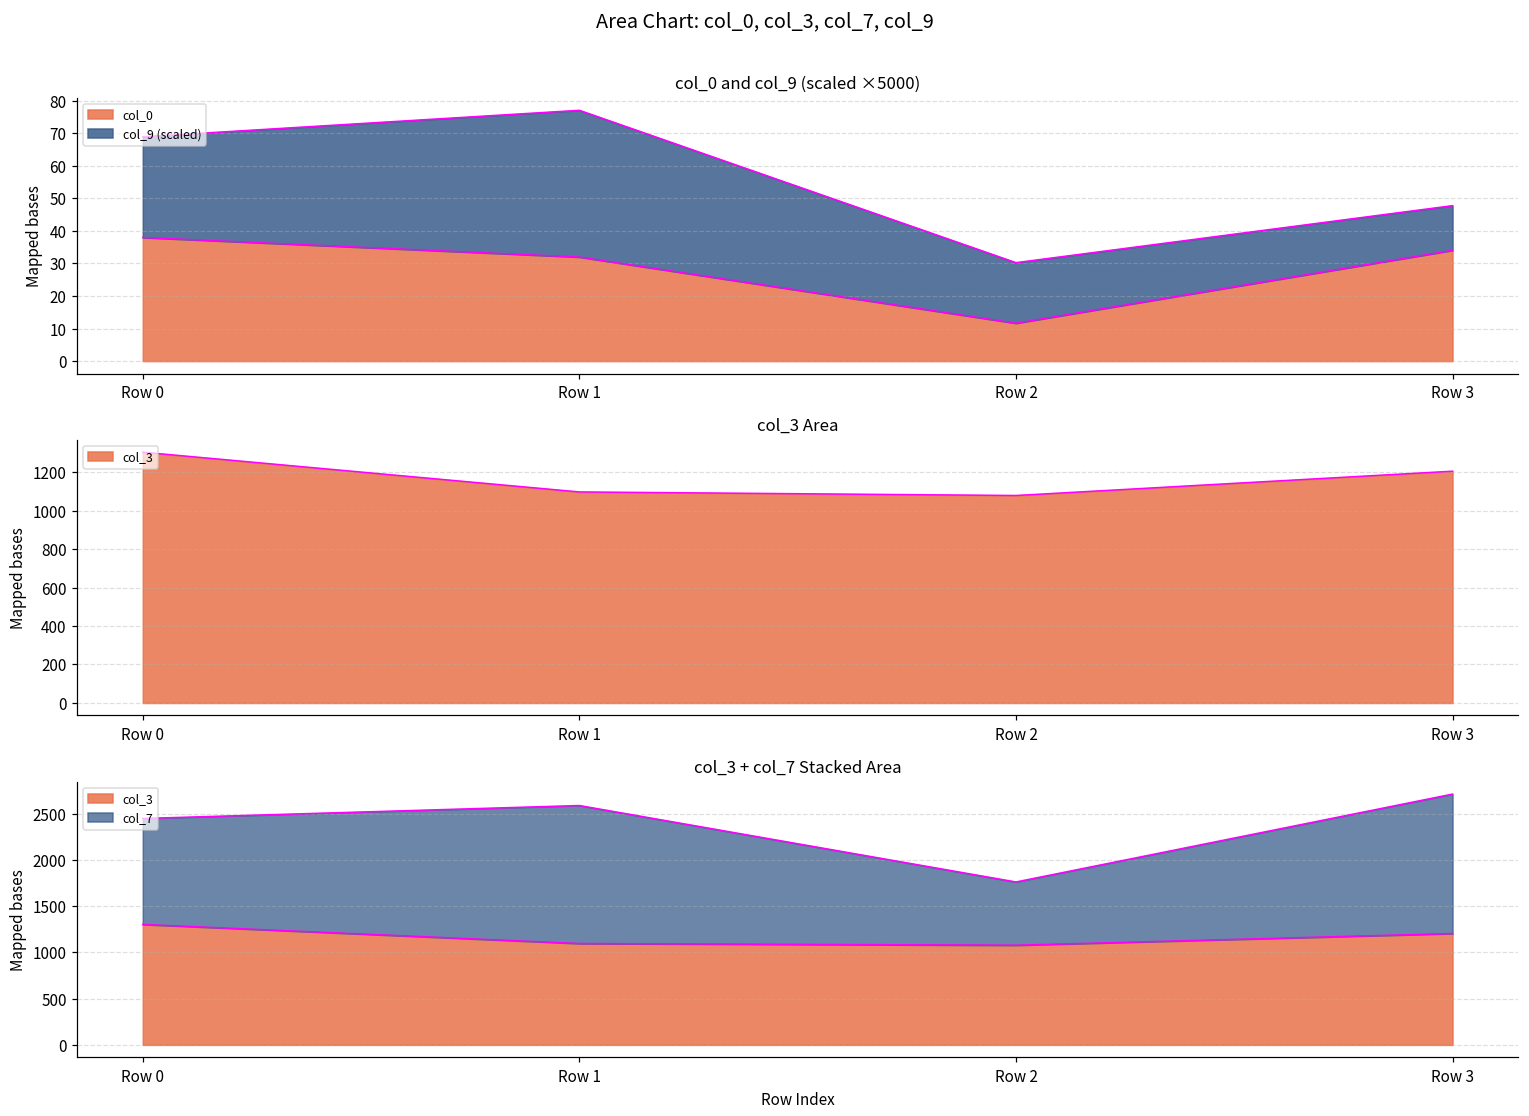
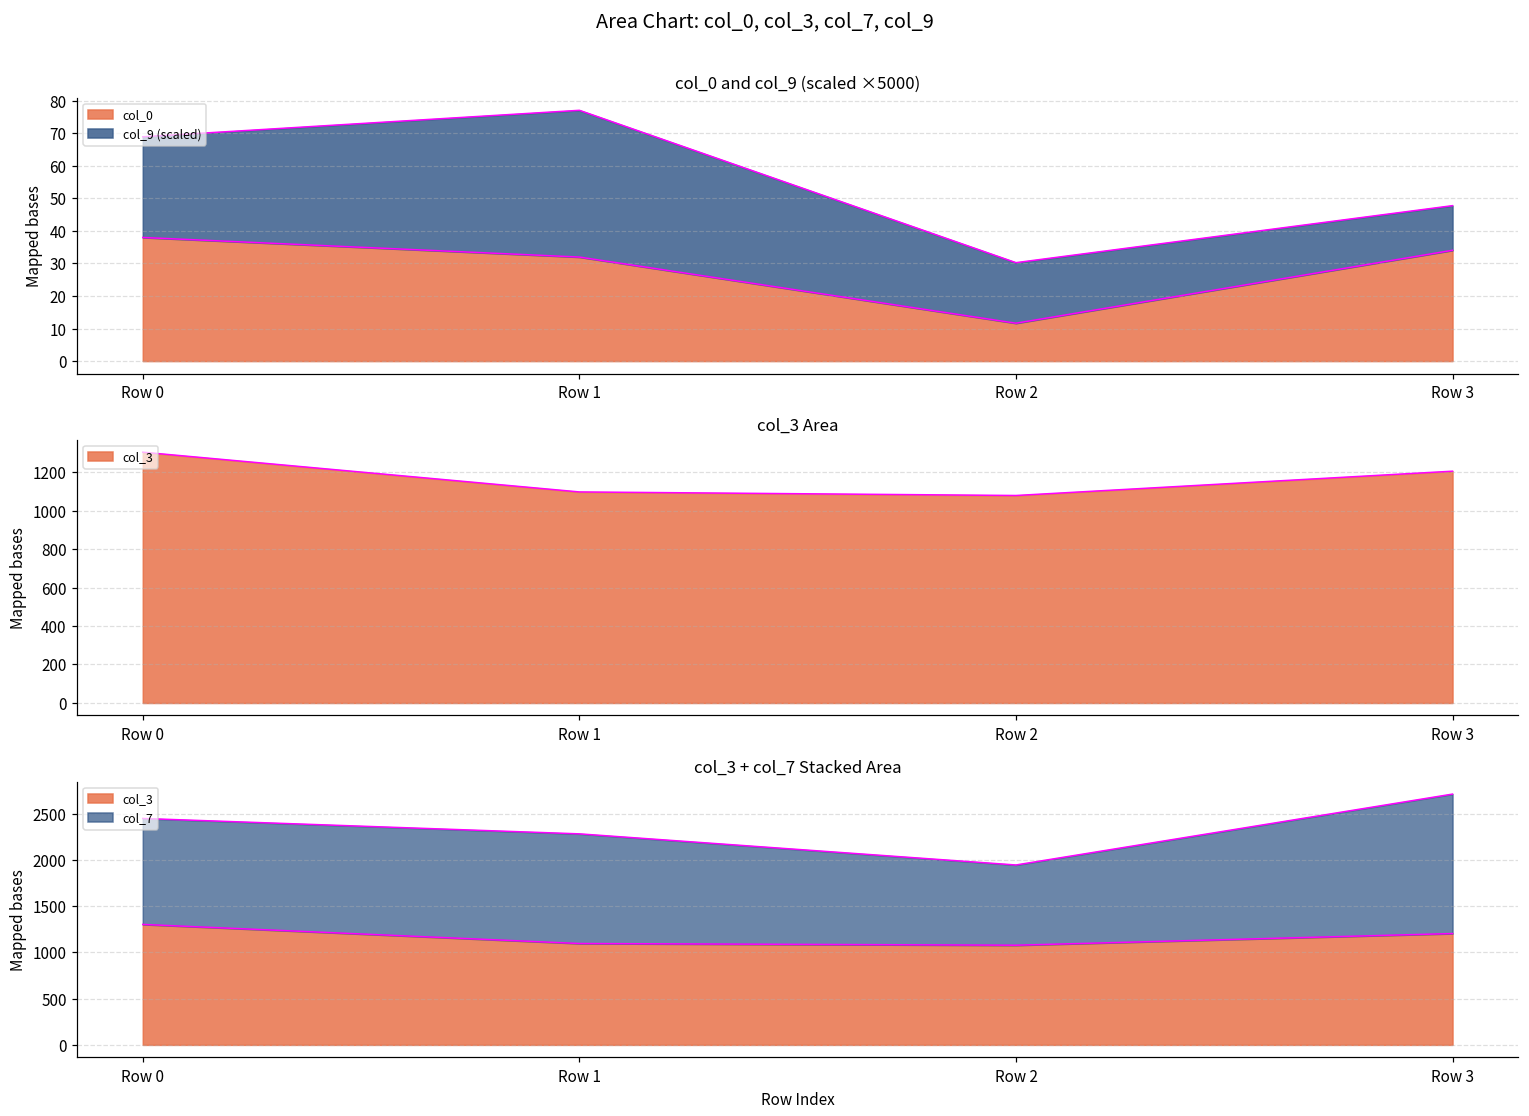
col_3 + col_7 Stacked Area, col_7, Row 1: 1500 -> 1200
col_3 + col_7 Stacked Area, col_7, Row 2: 700 -> 900
